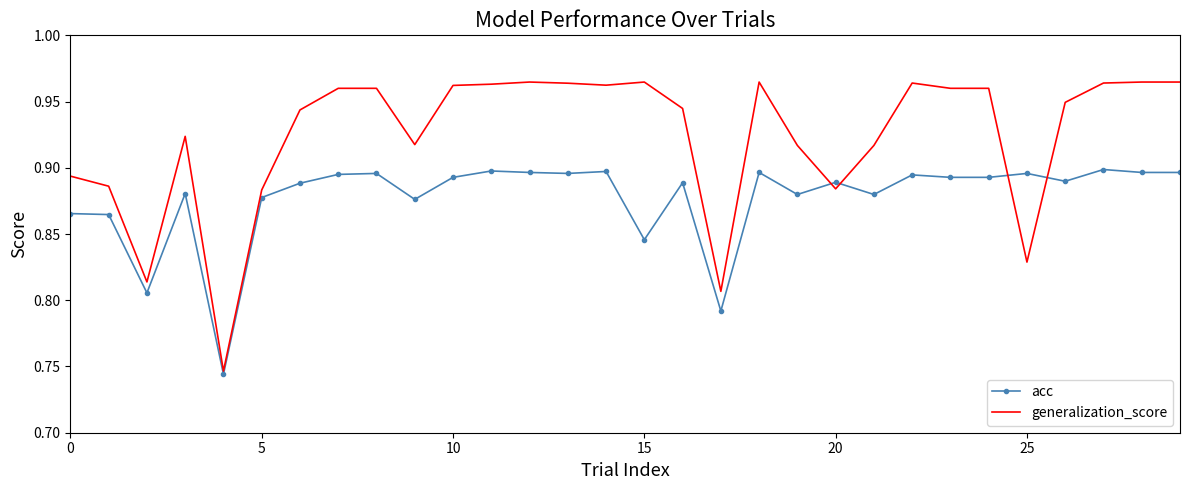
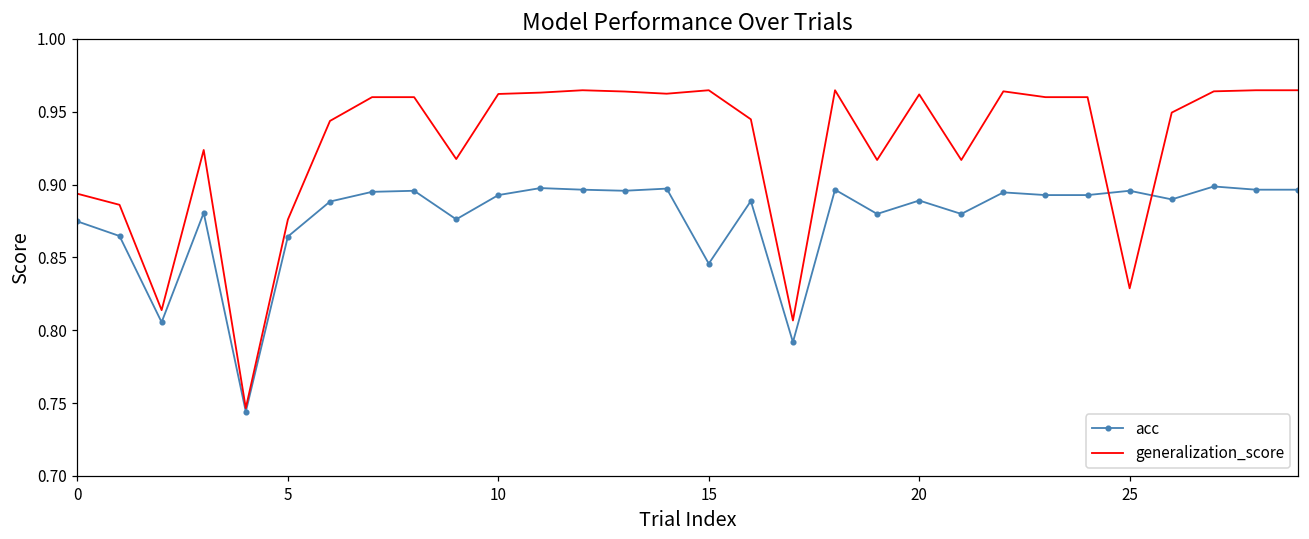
acc, 0: 0.865 -> 0.875
acc, 5: 0.878 -> 0.864
generalization_score, 5: 0.883 -> 0.876
generalization_score, 20: 0.884 -> 0.962
